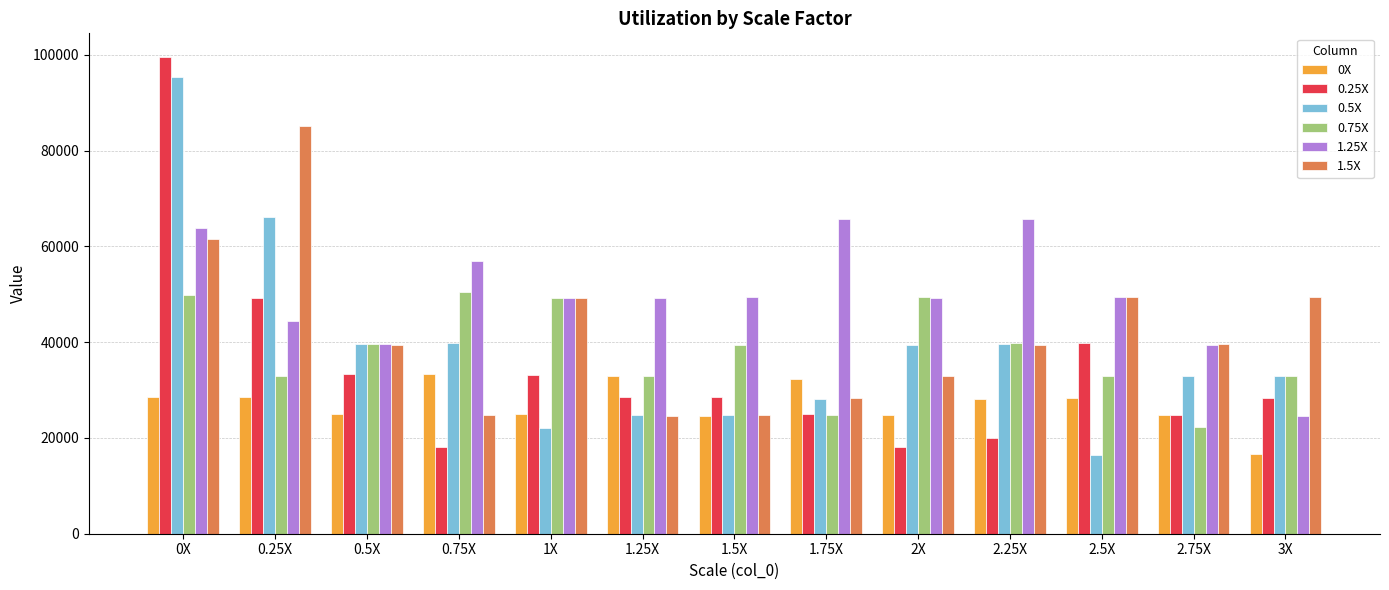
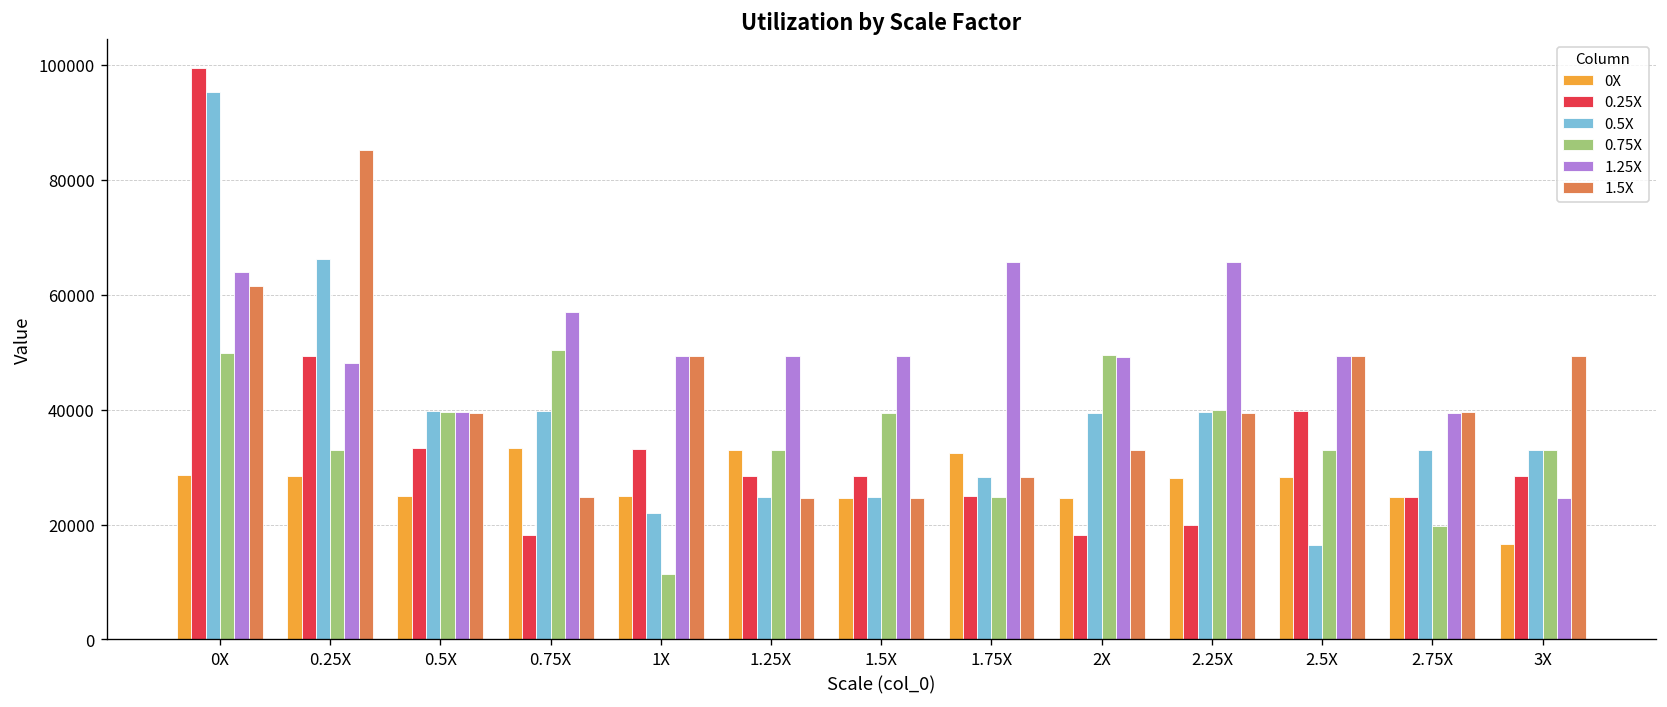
1.25X, 0.25X: 44000 -> 48000
0.75X, 1X: 49000 -> 11000
0.75X, 2.75X: 22000 -> 20000
